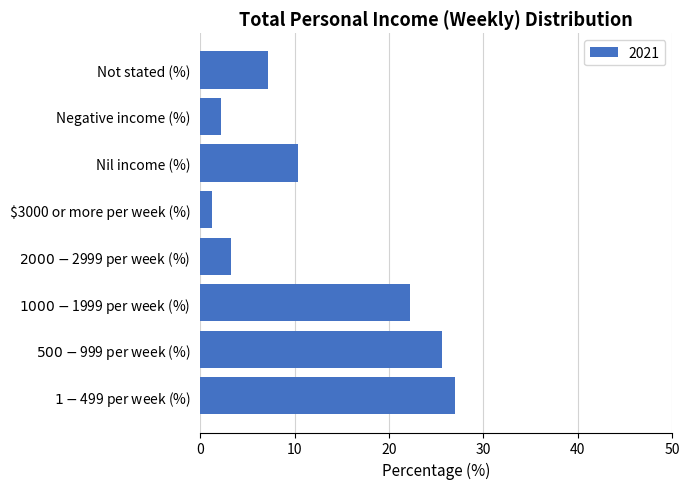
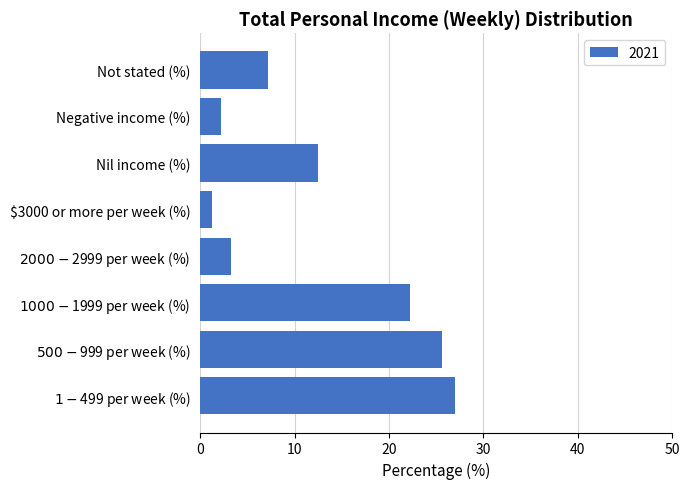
Nil income (%): 10 -> 13
